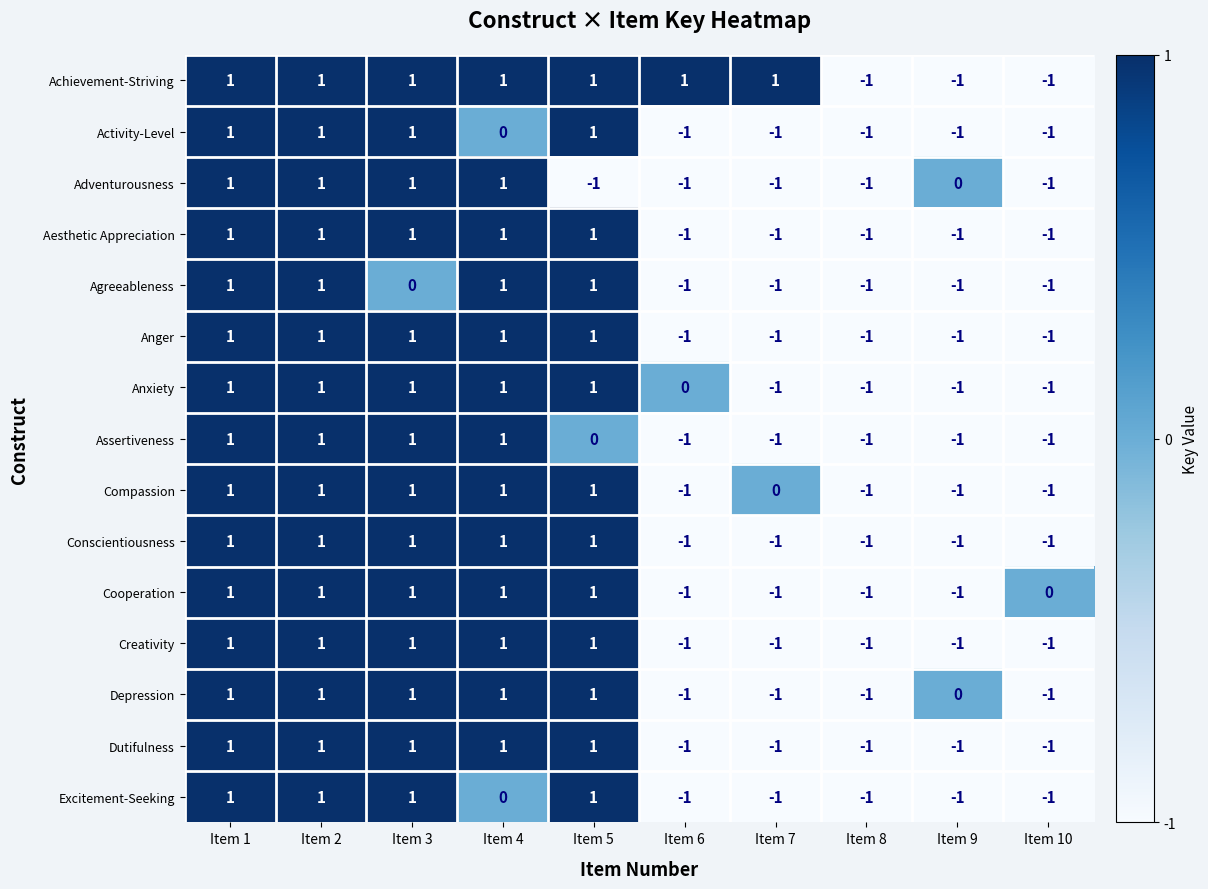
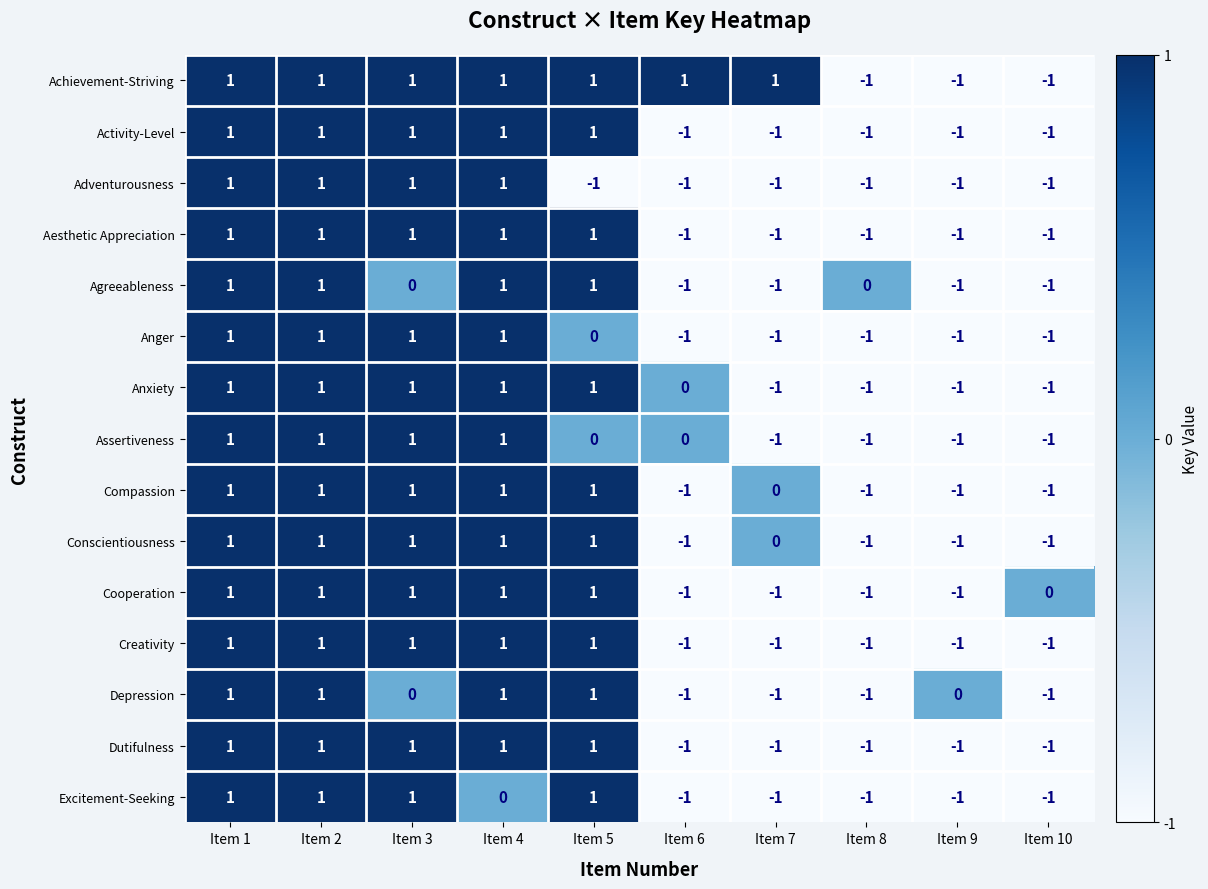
Activity-Level, Item 4: 0 -> 1
Adventurousness, Item 9: 0 -> -1
Agreeableness, Item 8: -1 -> 0
Anger, Item 5: 1 -> 0
Assertiveness, Item 6: -1 -> 0
Conscientiousness, Item 7: -1 -> 0
Depression, Item 3: 1 -> 0
